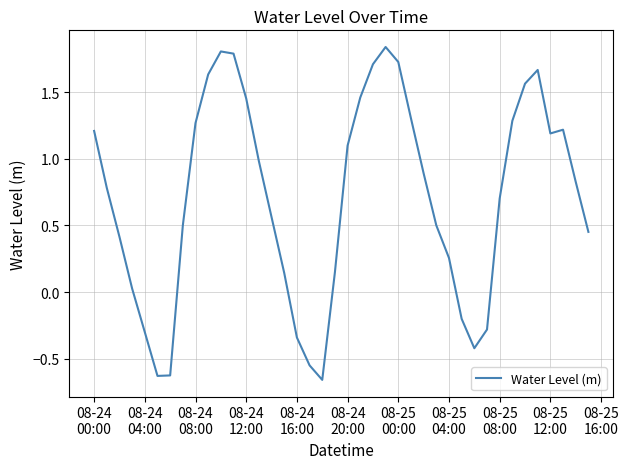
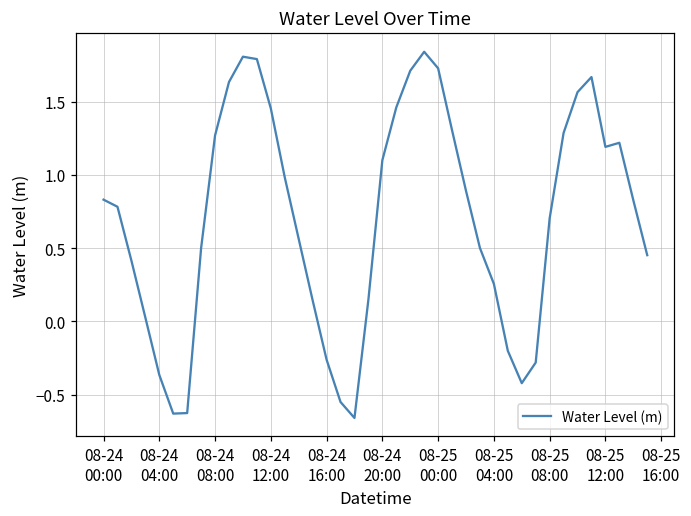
08-24 00:00: 1.21 -> 0.83
08-24 04:00: -0.30 -> -0.37
08-24 16:00: -0.34 -> -0.26
